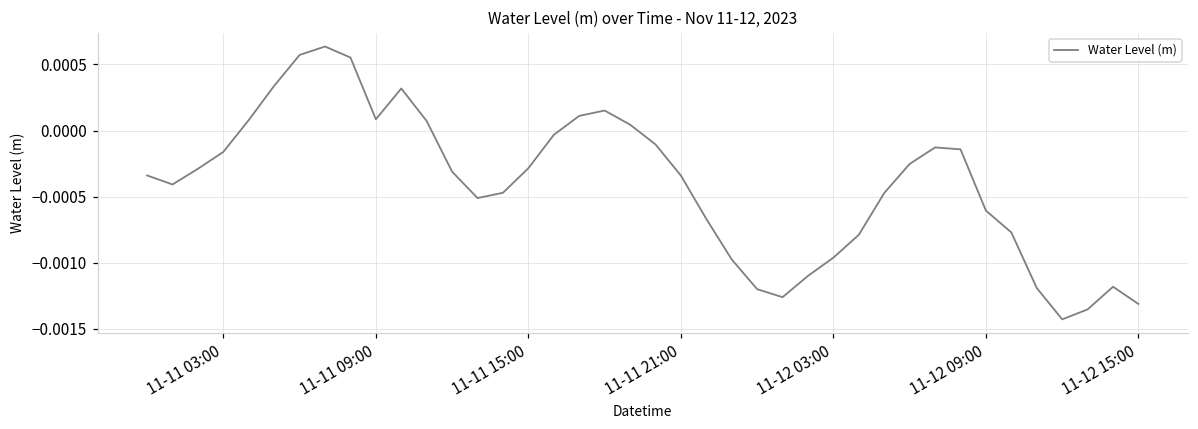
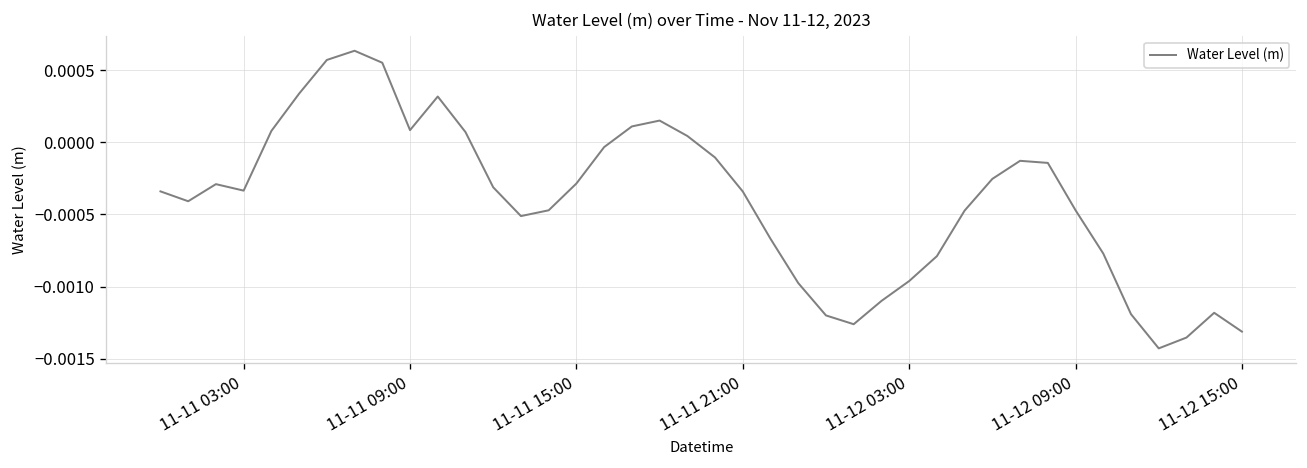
11-11 03:00: -0.00016 -> -0.00033
11-12 09:00: -0.00061 -> -0.00047
